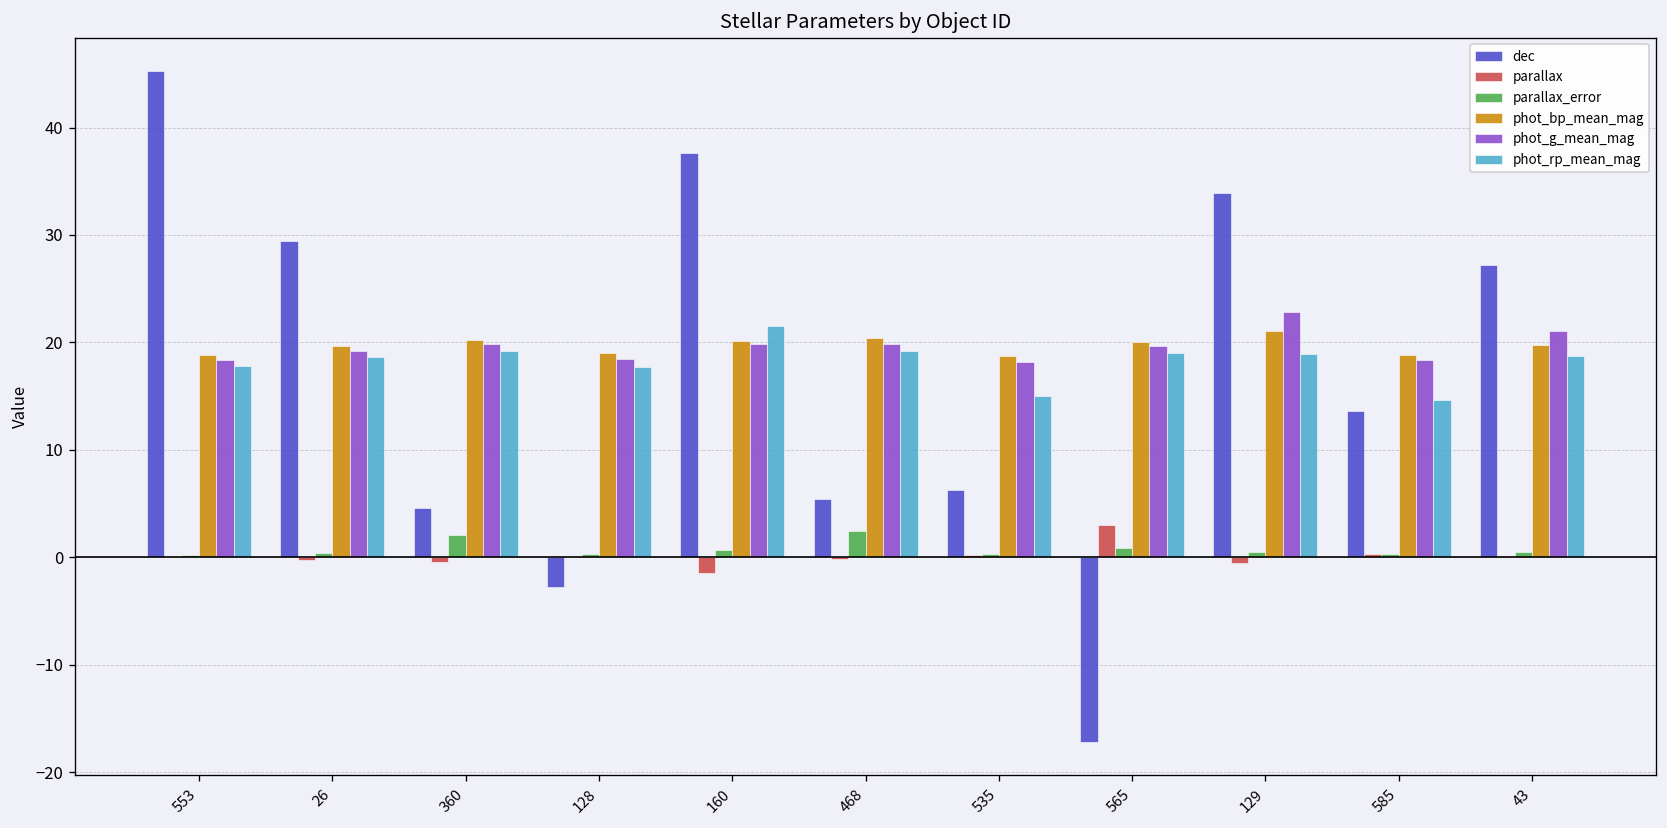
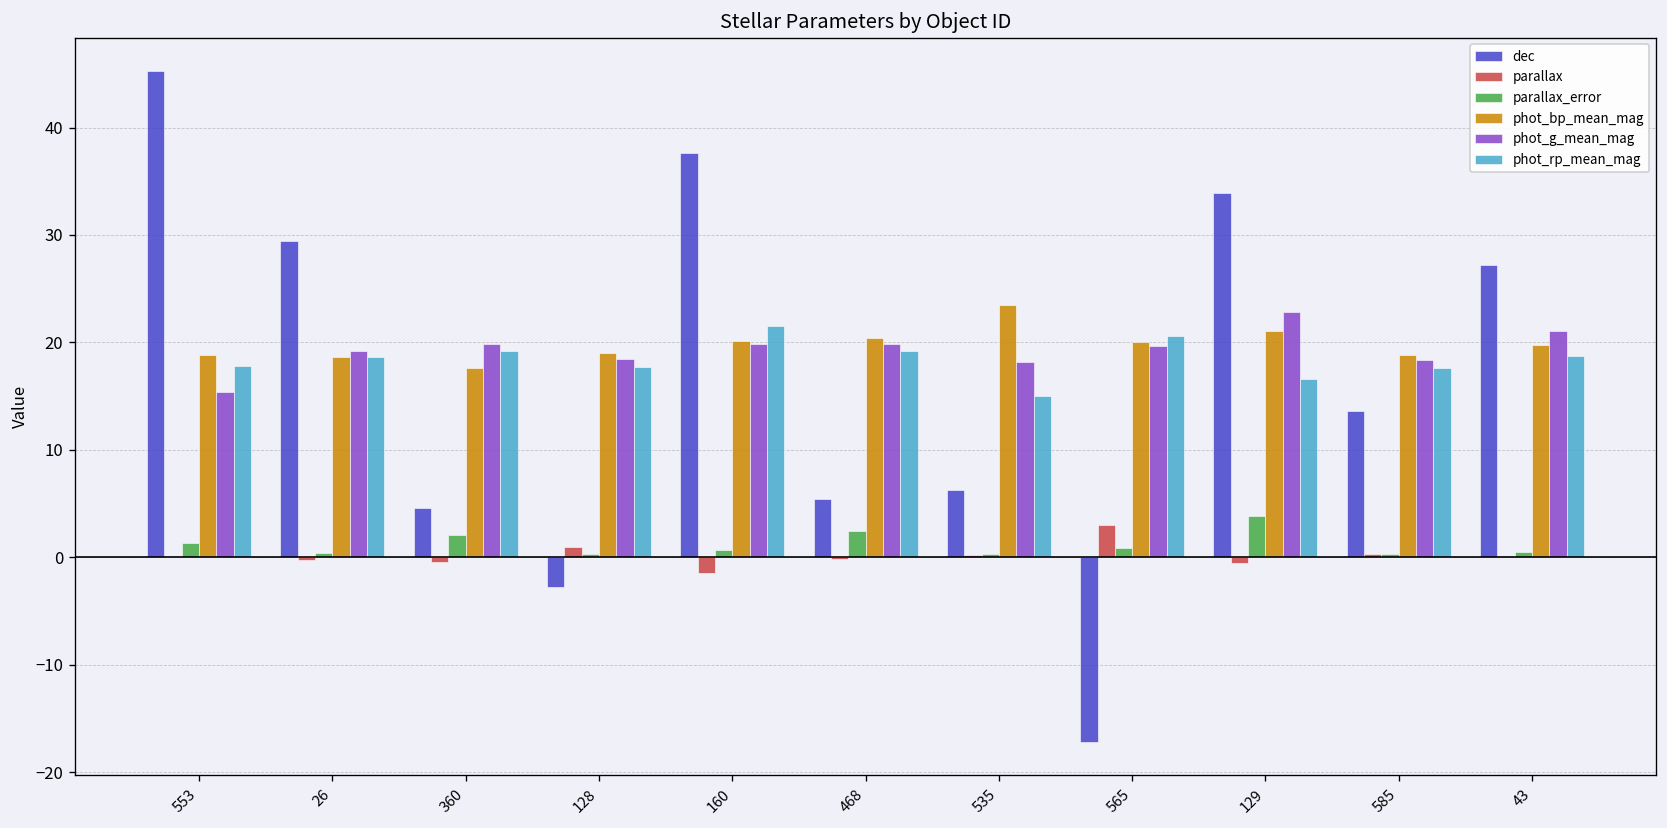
parallax_error, 553: 0 -> 1
phot_g_mean_mag, 553: 18 -> 15
phot_bp_mean_mag, 26: 20 -> 19
phot_bp_mean_mag, 360: 20 -> 18
parallax, 128: 0 -> 1
phot_bp_mean_mag, 535: 19 -> 23
phot_rp_mean_mag, 565: 19 -> 21
parallax_error, 129: 1 -> 4
phot_rp_mean_mag, 129: 19 -> 17
phot_rp_mean_mag, 585: 15 -> 18
